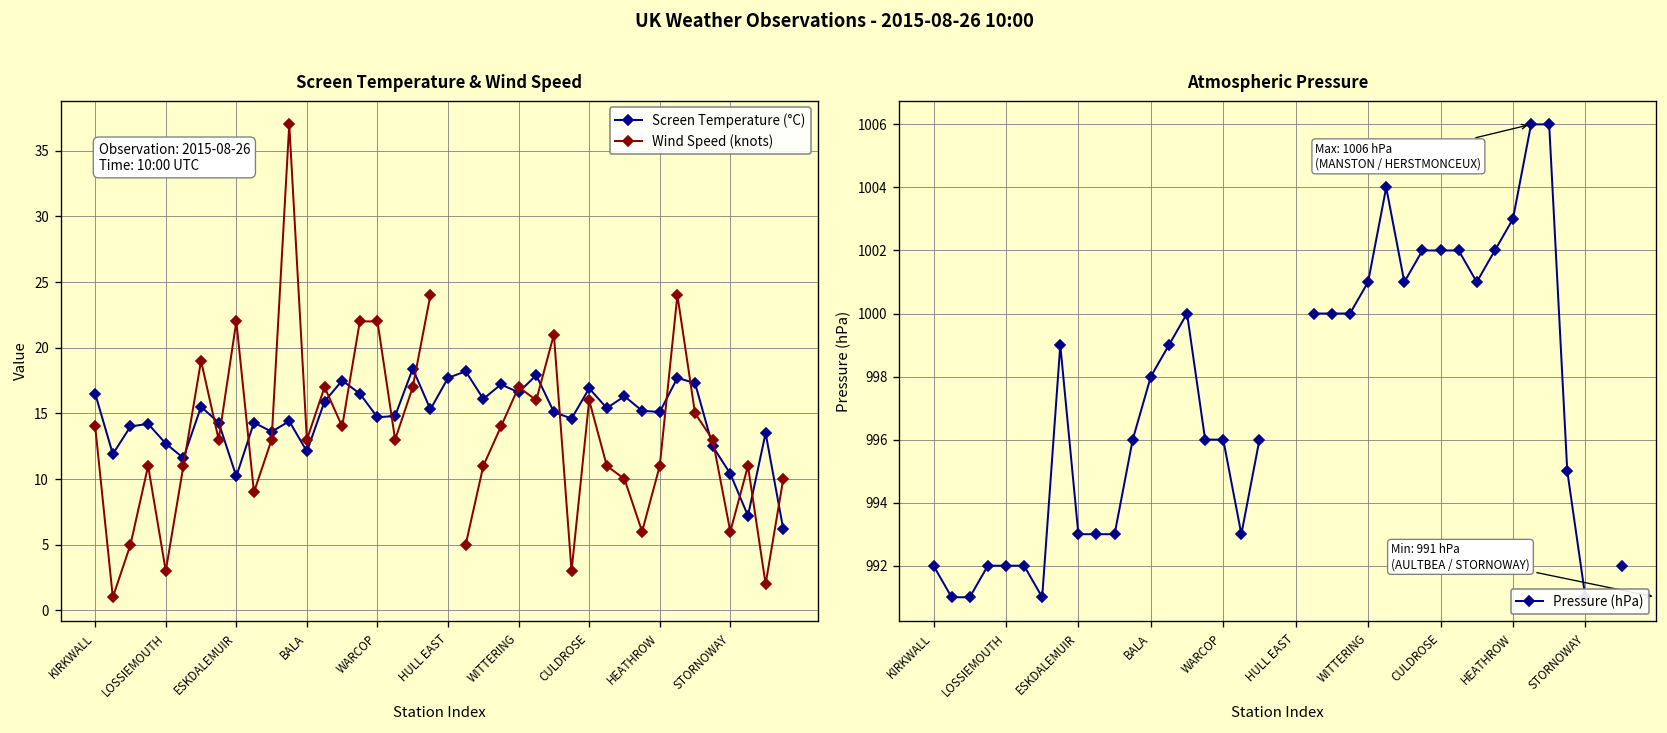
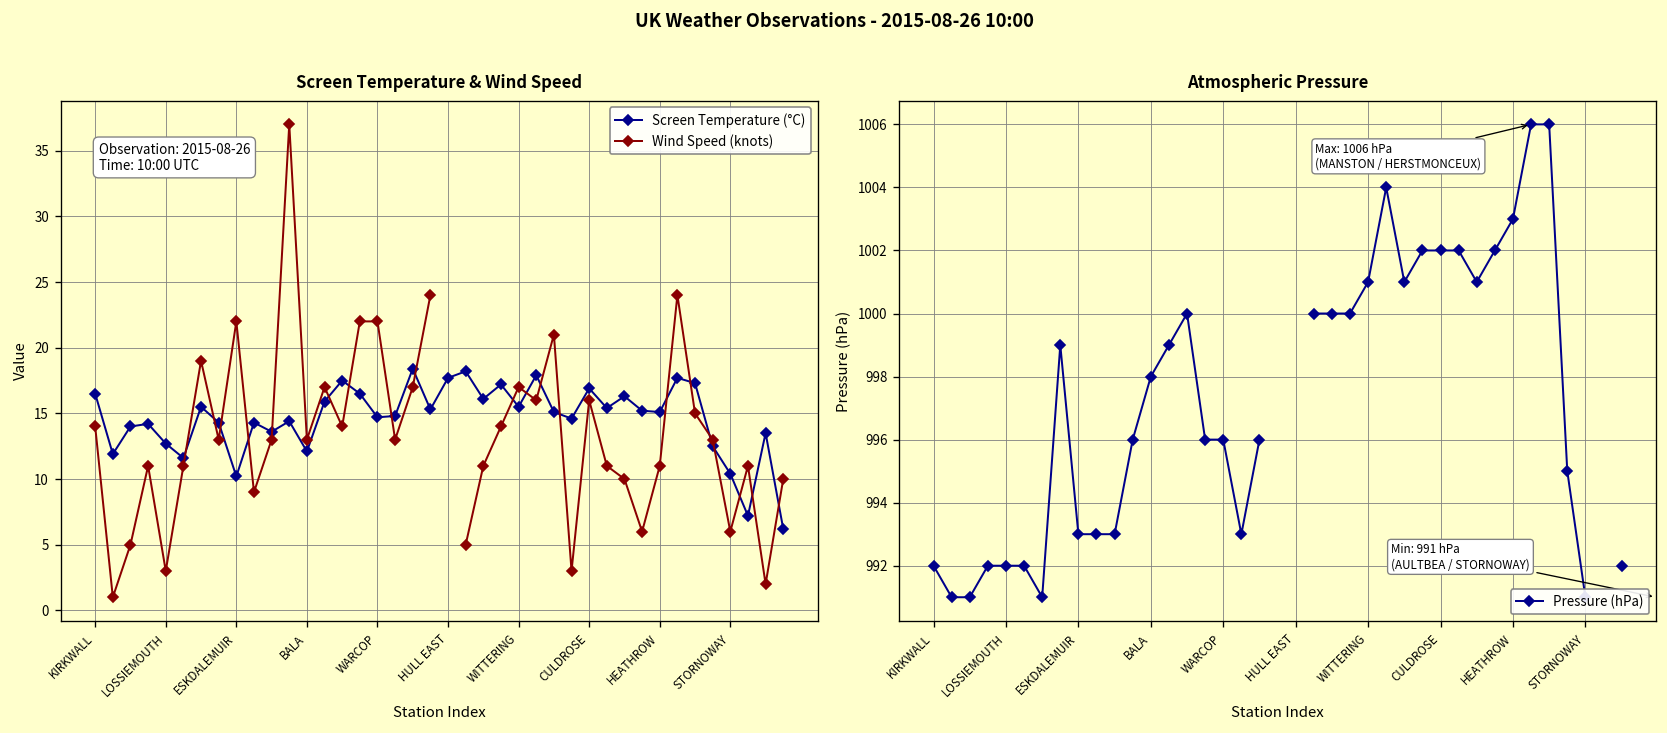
Screen Temperature & Wind Speed, Screen Temperature (°C), WITTERING: 16.6 -> 15.5
